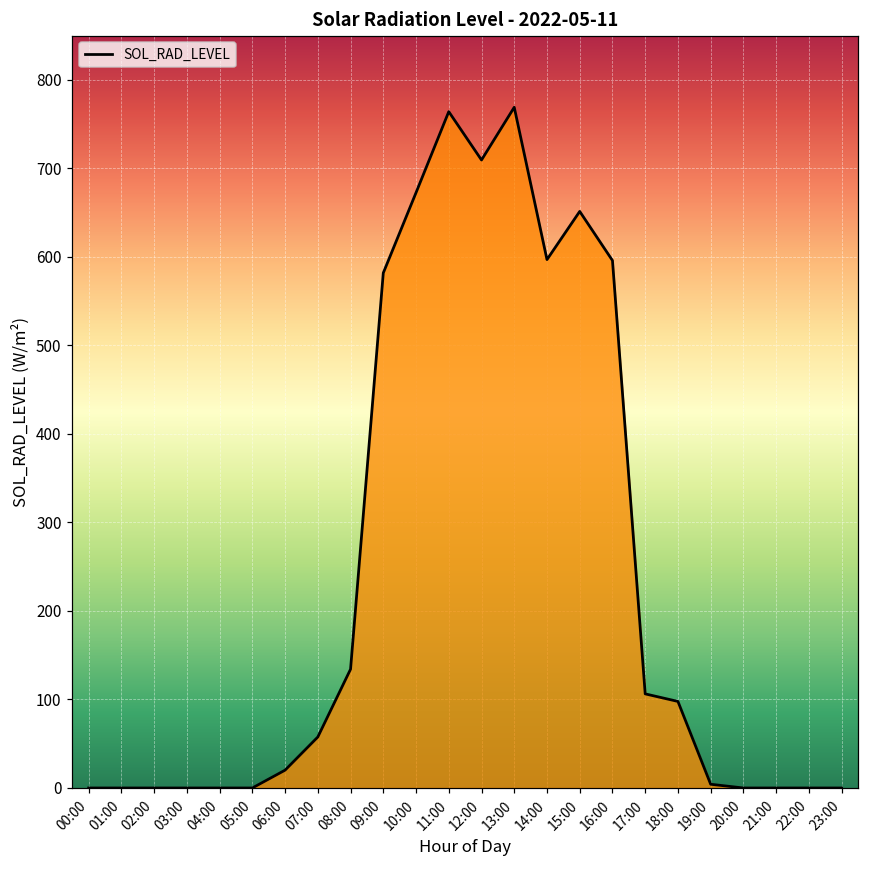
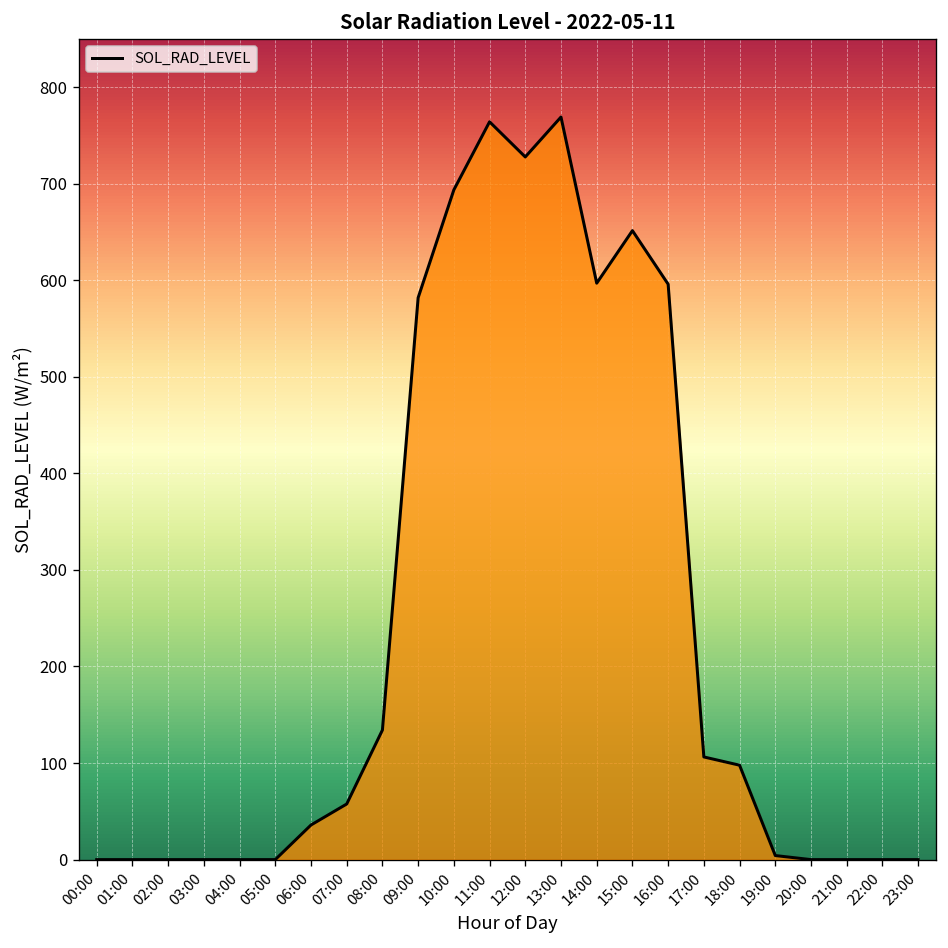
06:00: 20 -> 40
10:00: 670 -> 690
12:00: 710 -> 730
